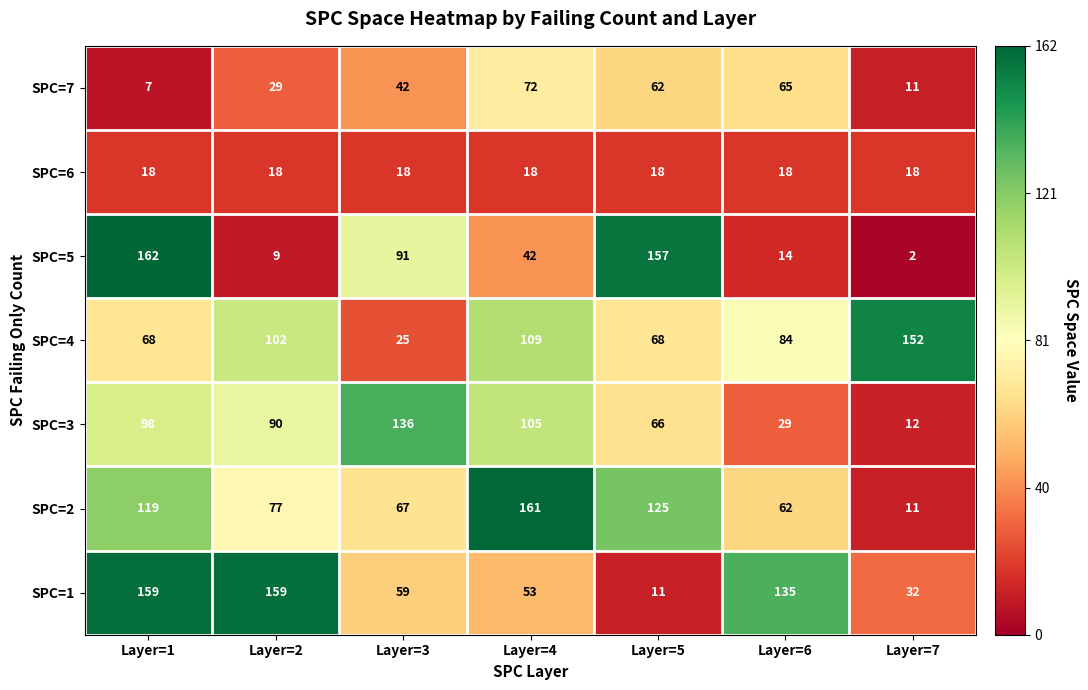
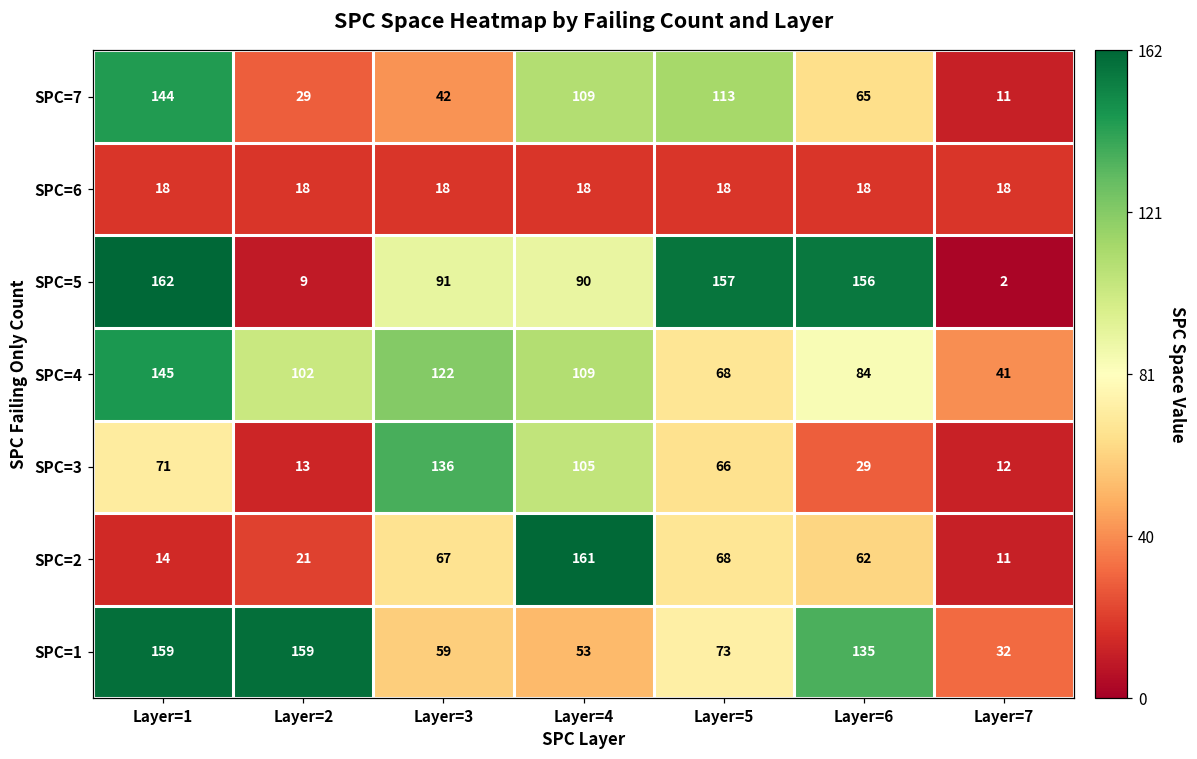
SPC=7, Layer=1: 7 -> 144
SPC=7, Layer=4: 72 -> 109
SPC=7, Layer=5: 62 -> 113
SPC=5, Layer=4: 42 -> 90
SPC=5, Layer=6: 14 -> 156
SPC=4, Layer=1: 68 -> 145
SPC=4, Layer=3: 25 -> 122
SPC=4, Layer=7: 152 -> 41
SPC=3, Layer=1: 98 -> 71
SPC=3, Layer=2: 90 -> 13
SPC=2, Layer=1: 119 -> 14
SPC=2, Layer=2: 77 -> 21
SPC=2, Layer=5: 125 -> 68
SPC=1, Layer=5: 11 -> 73
